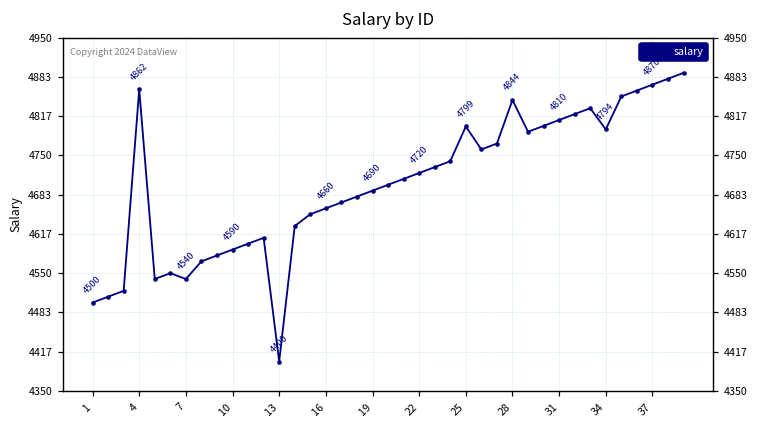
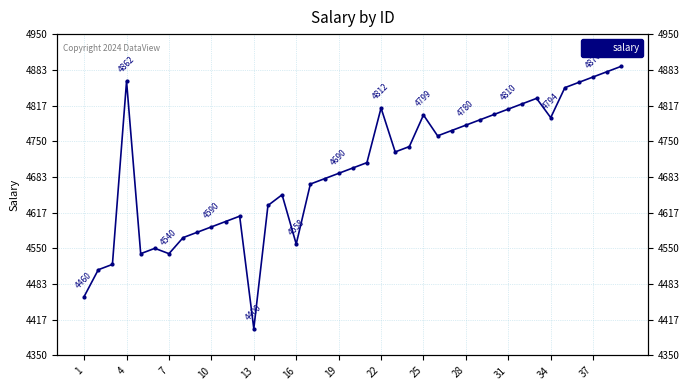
1: 4500 -> 4460
16: 4660 -> 4558
22: 4720 -> 4812
28: 4844 -> 4780
